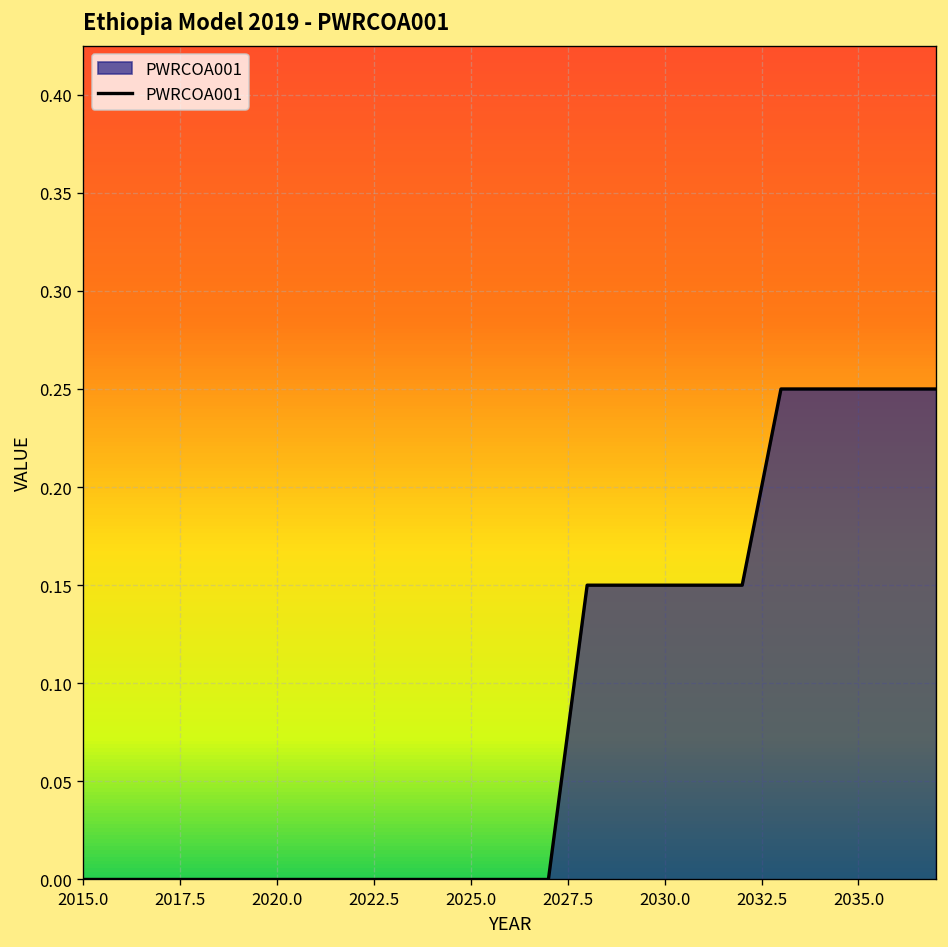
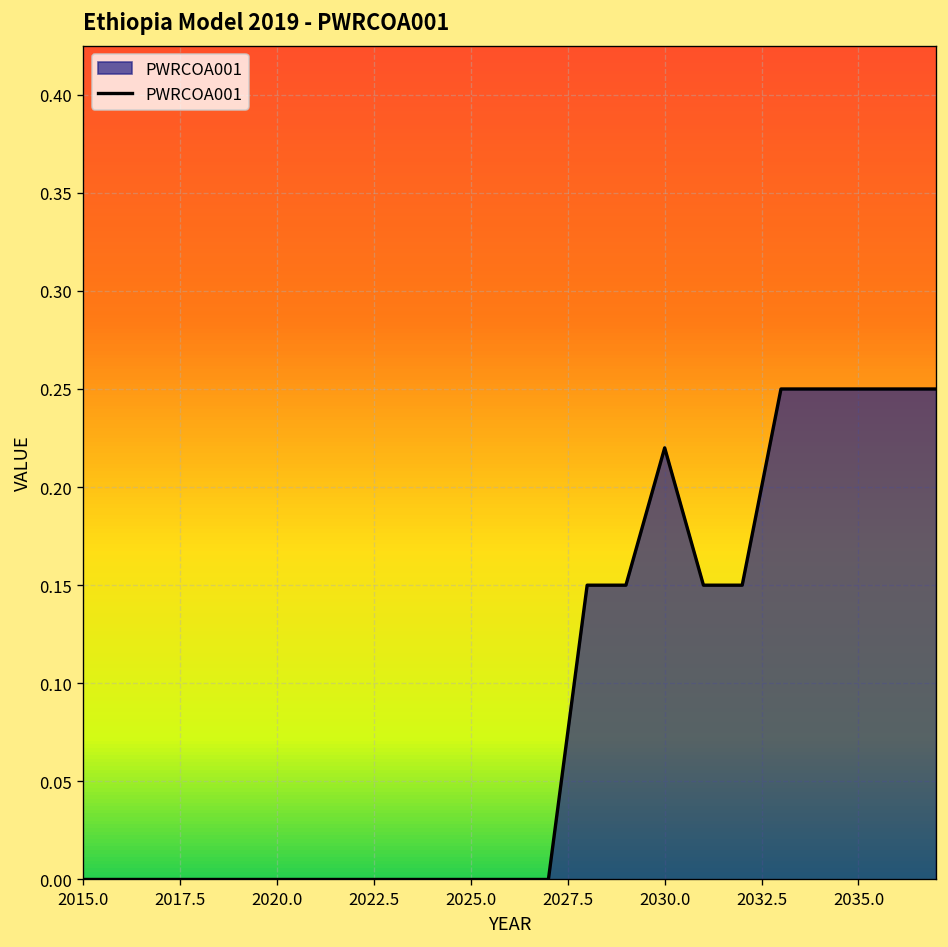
2030.0: 0.15 -> 0.22
